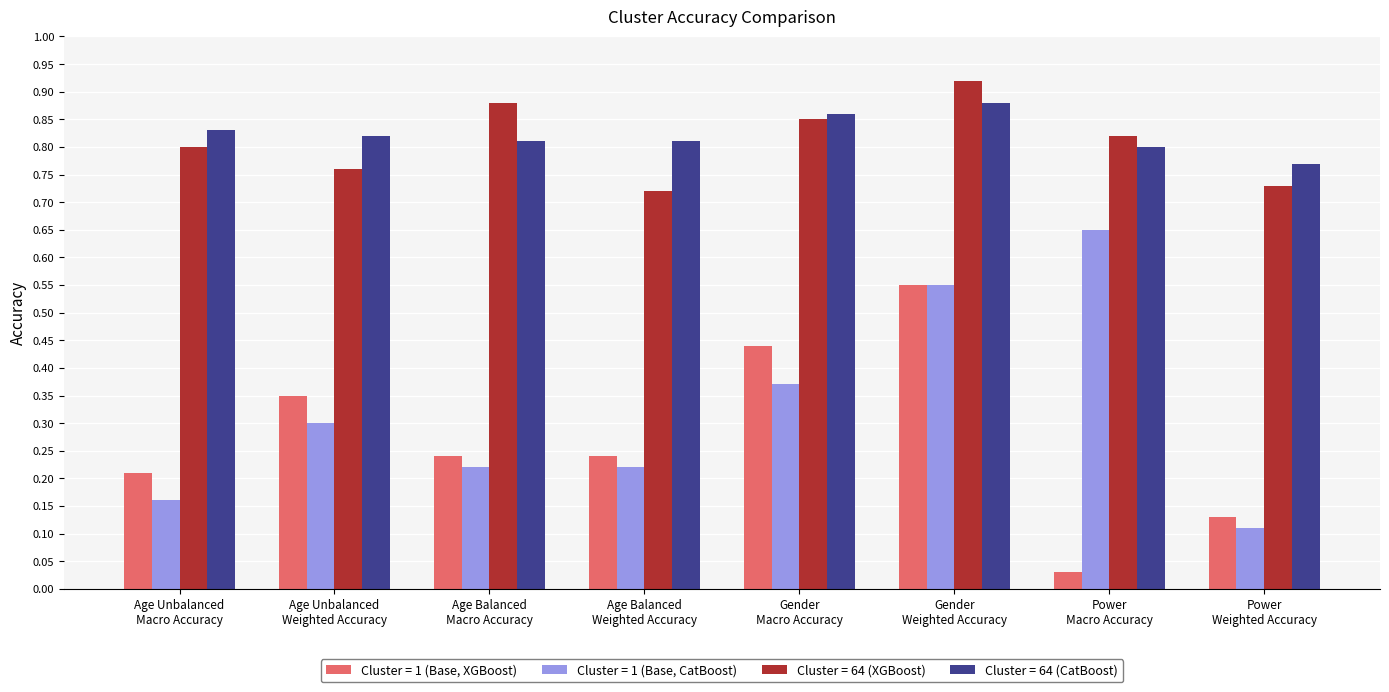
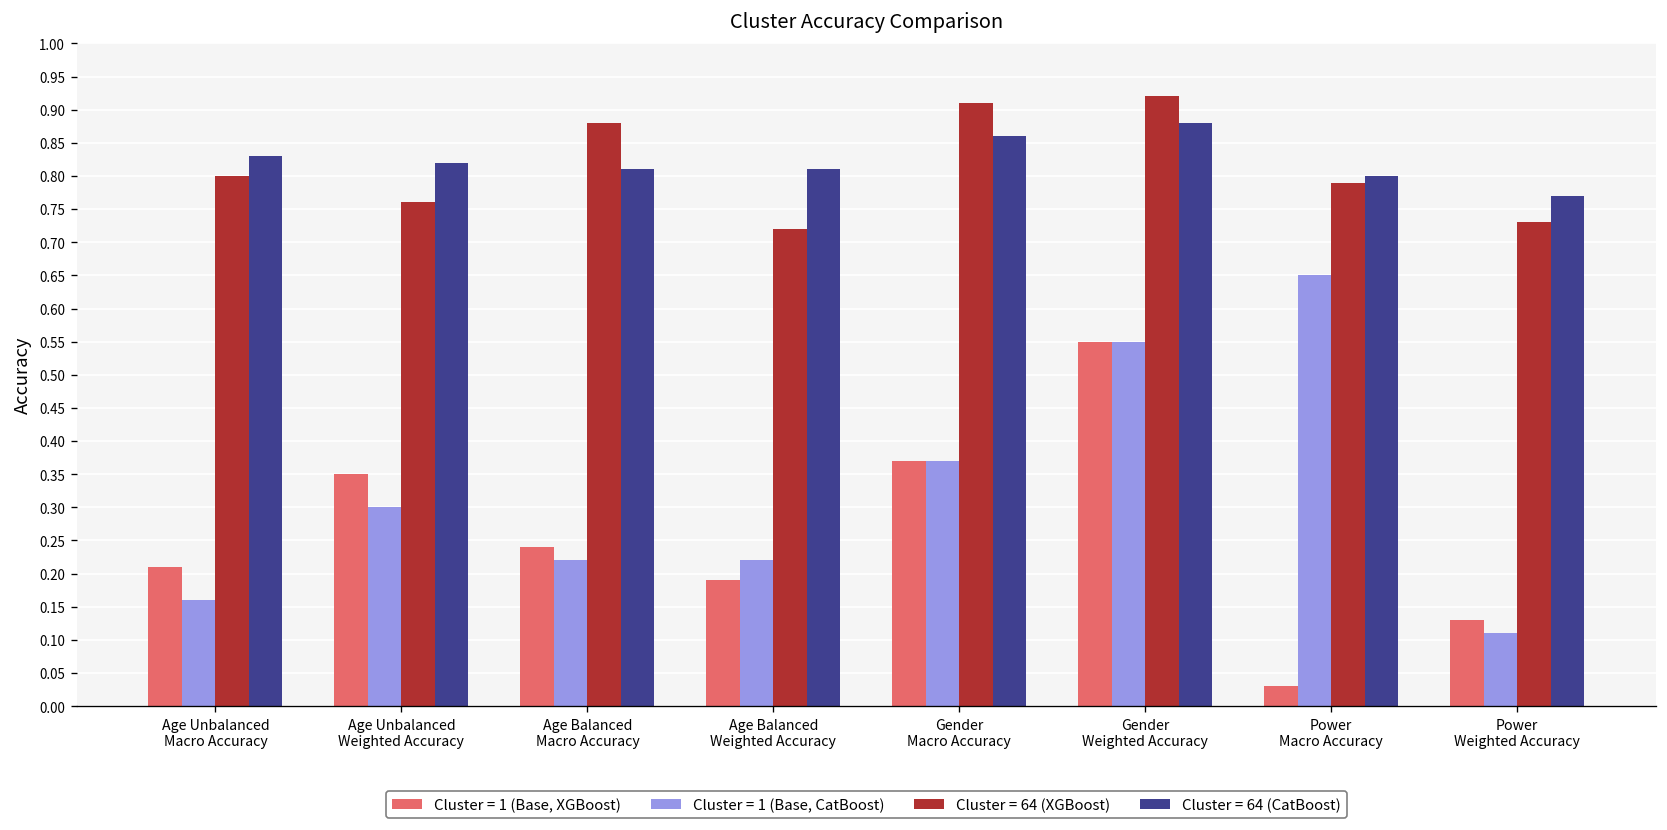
Cluster = 1 (Base, XGBoost), Age Balanced Weighted Accuracy: 0.24 -> 0.19
Cluster = 1 (Base, XGBoost), Gender Macro Accuracy: 0.44 -> 0.37
Cluster = 64 (XGBoost), Gender Macro Accuracy: 0.85 -> 0.91
Cluster = 64 (XGBoost), Power Macro Accuracy: 0.82 -> 0.79
